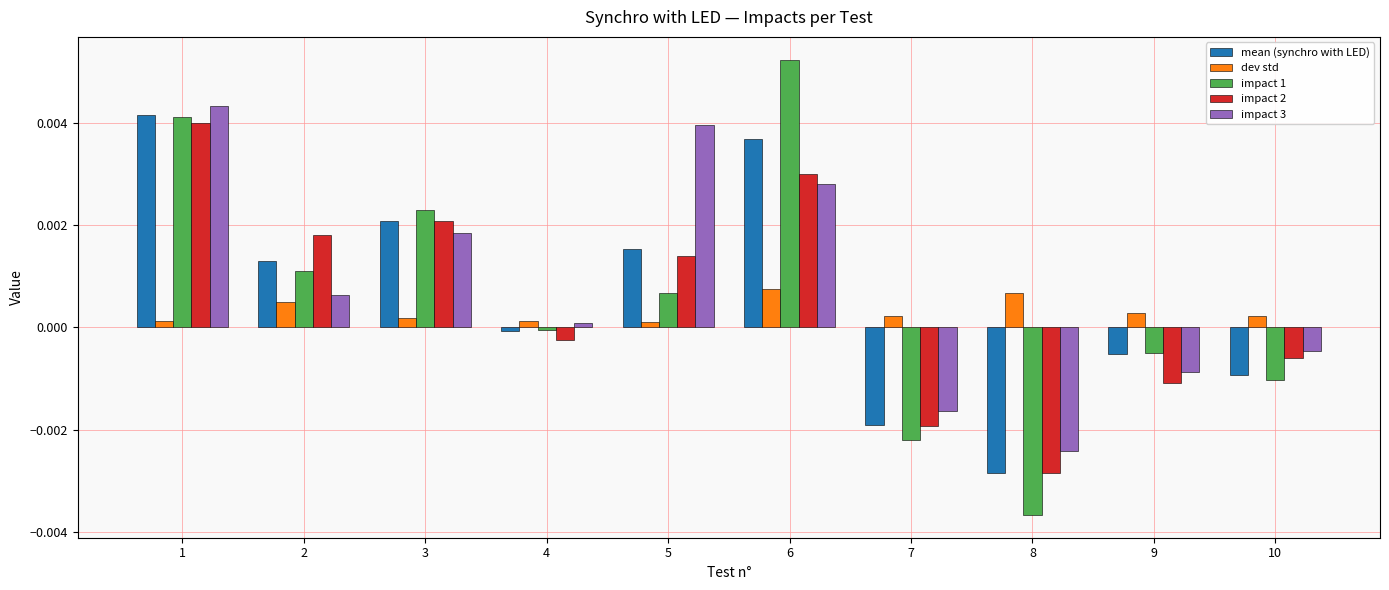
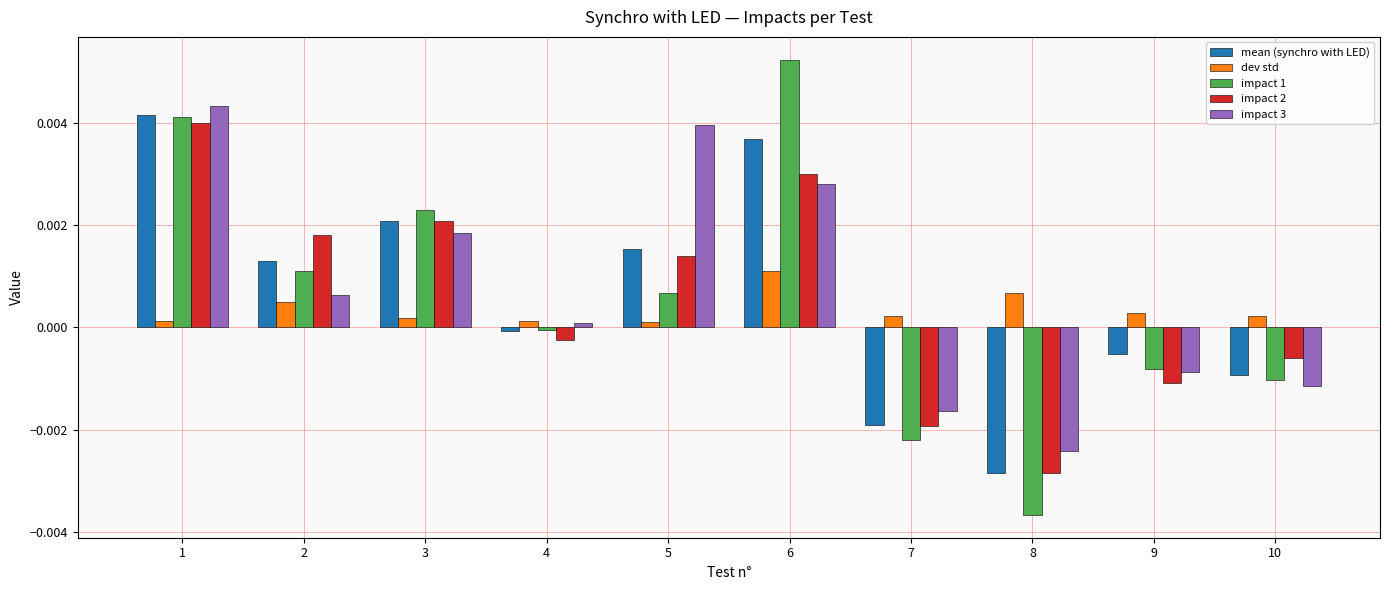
dev std, 6: 0.0008 -> 0.0011
impact 1, 9: -0.0005 -> -0.0008
impact 3, 10: -0.0005 -> -0.0011
